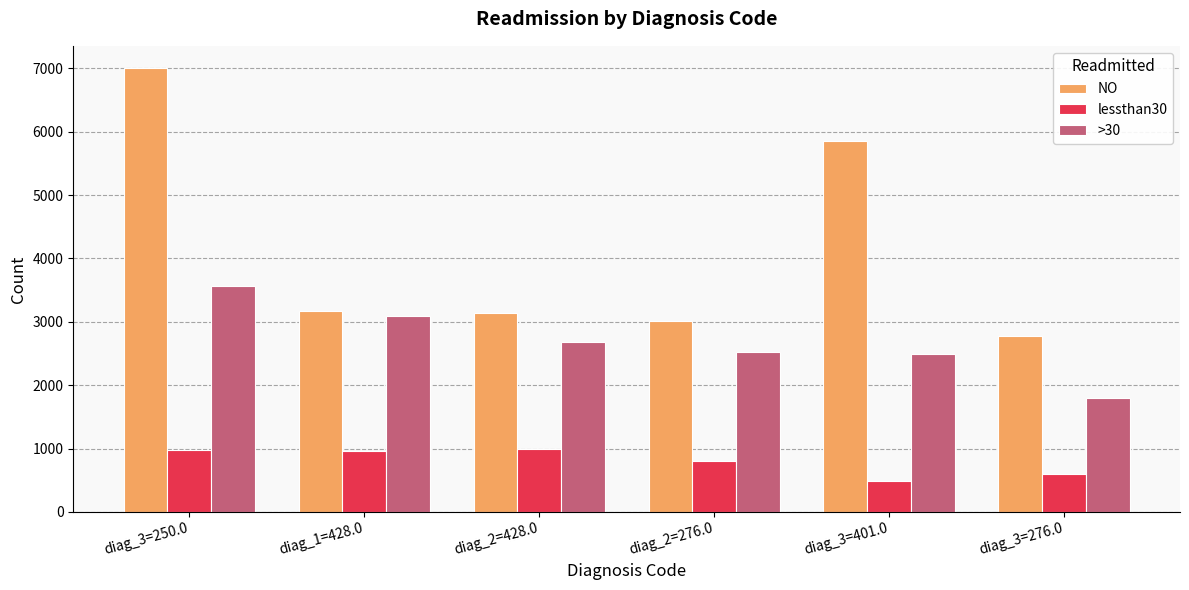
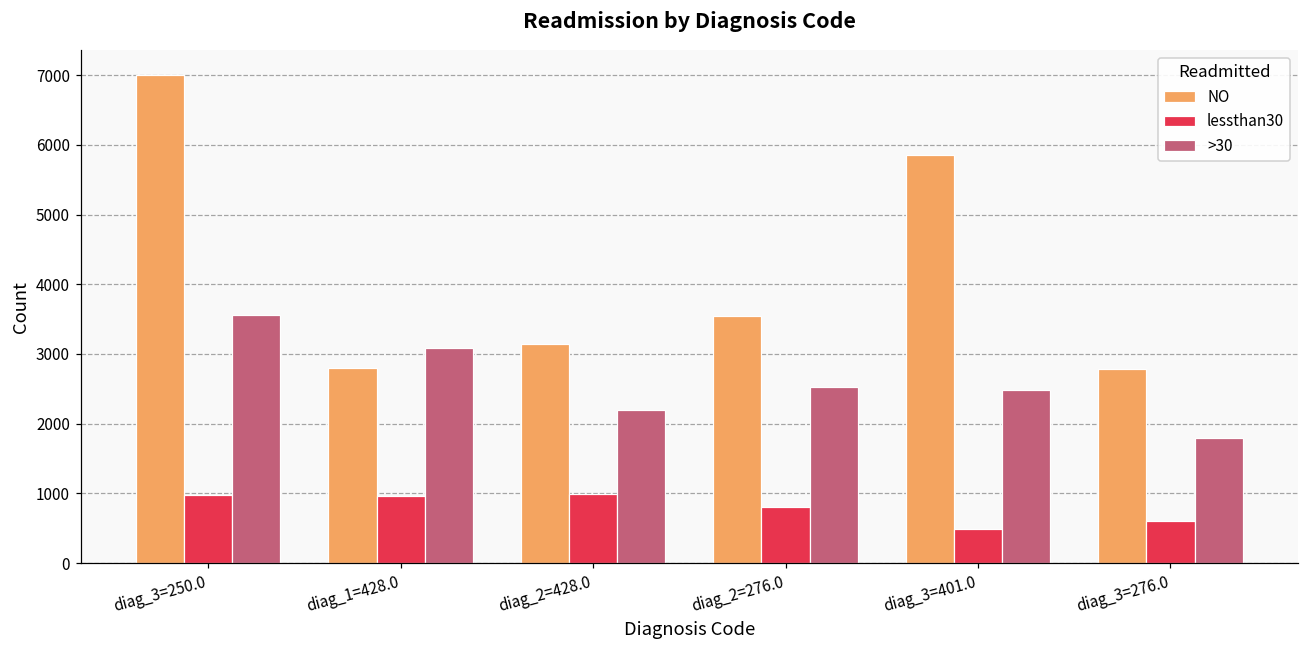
NO, diag_1=428.0: 3200 -> 2800
>30, diag_2=428.0: 2700 -> 2200
NO, diag_2=276.0: 3000 -> 3600
